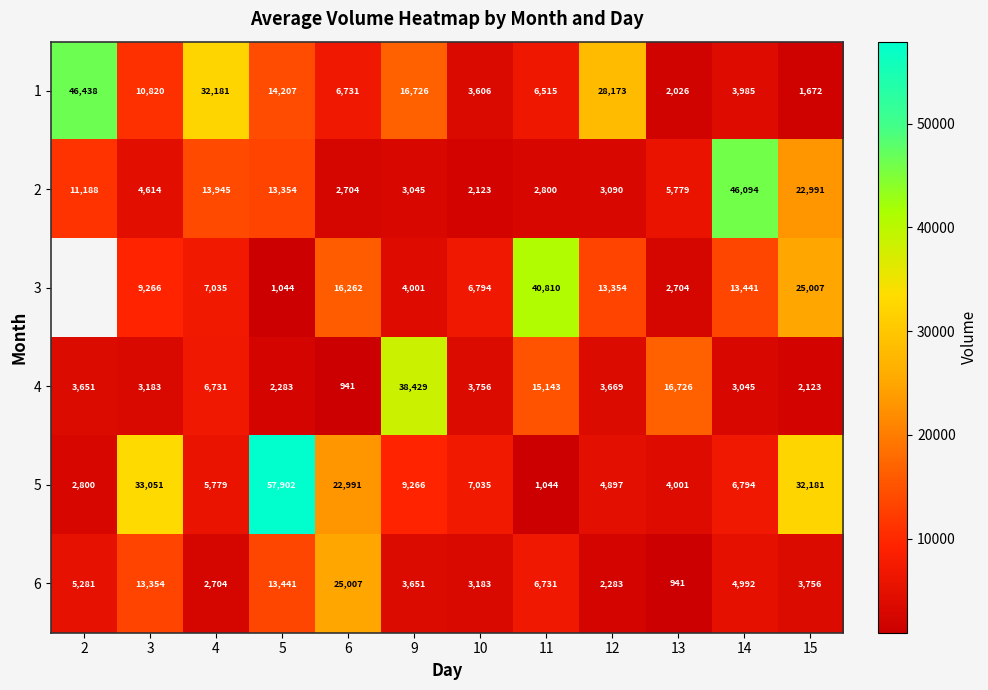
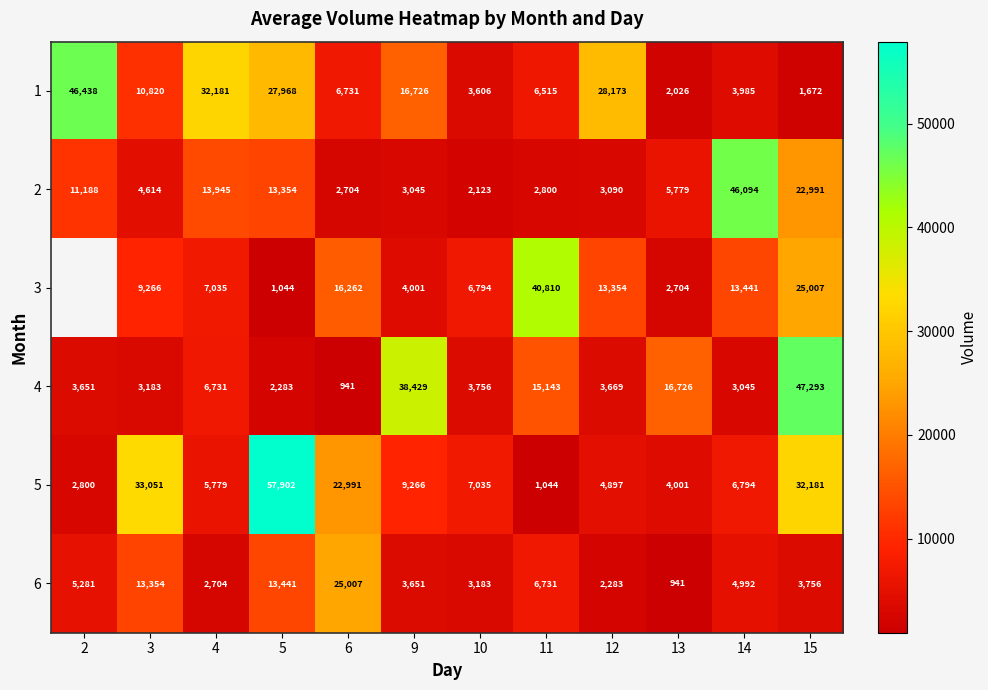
1, 5: 14,207 -> 27,968
4, 15: 2,123 -> 47,293
